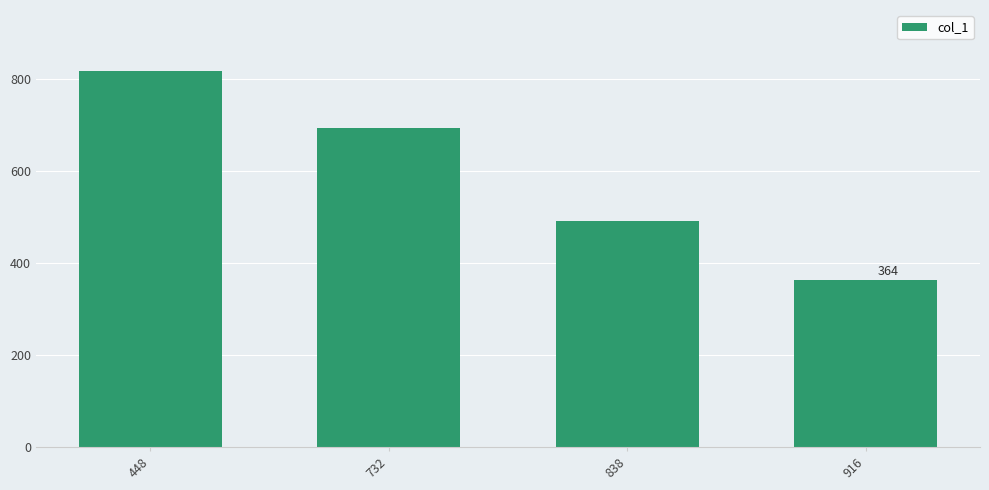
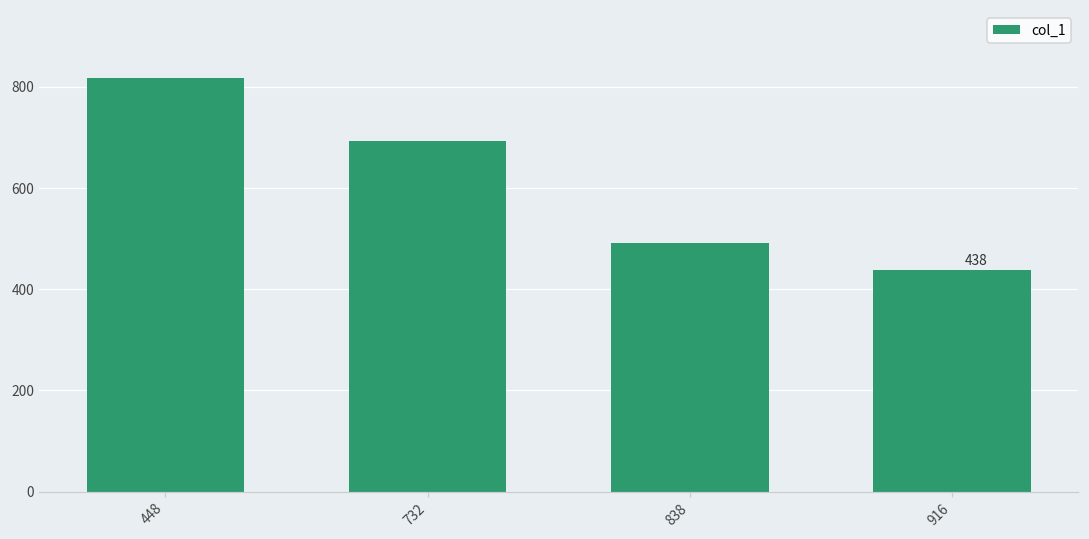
916: 364 -> 438
